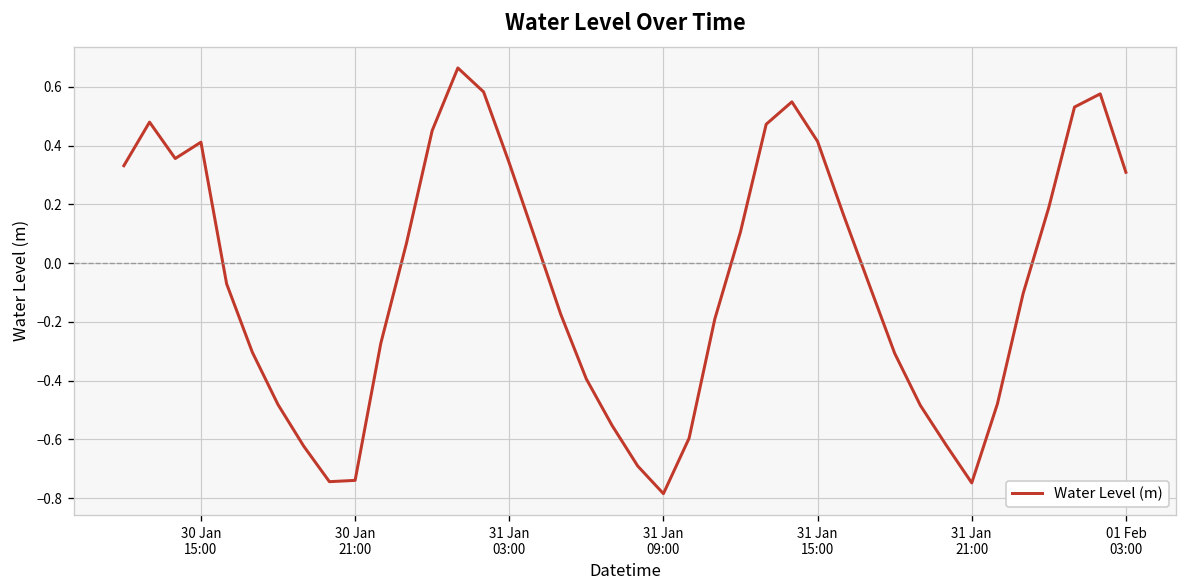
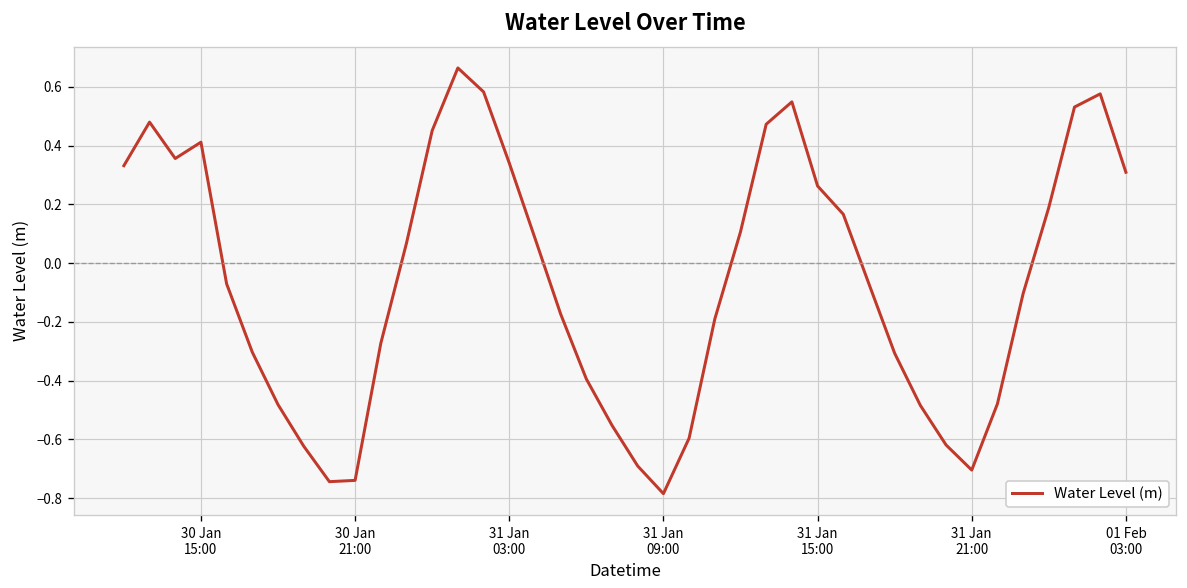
31 Jan 15:00: 0.41 -> 0.26
31 Jan 21:00: -0.75 -> -0.70
